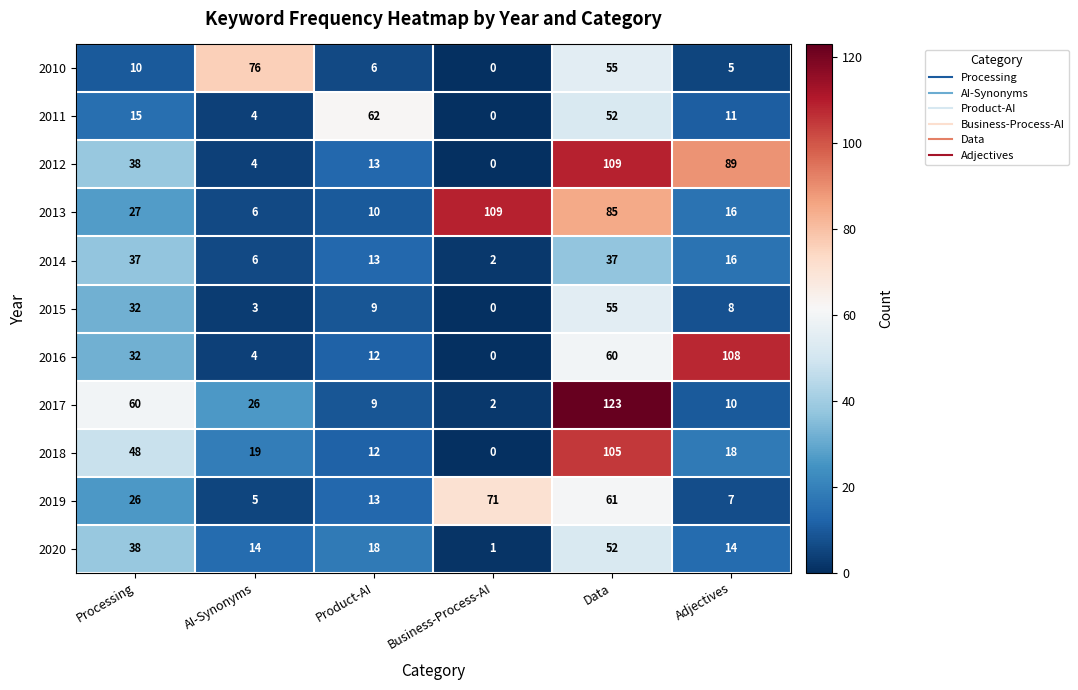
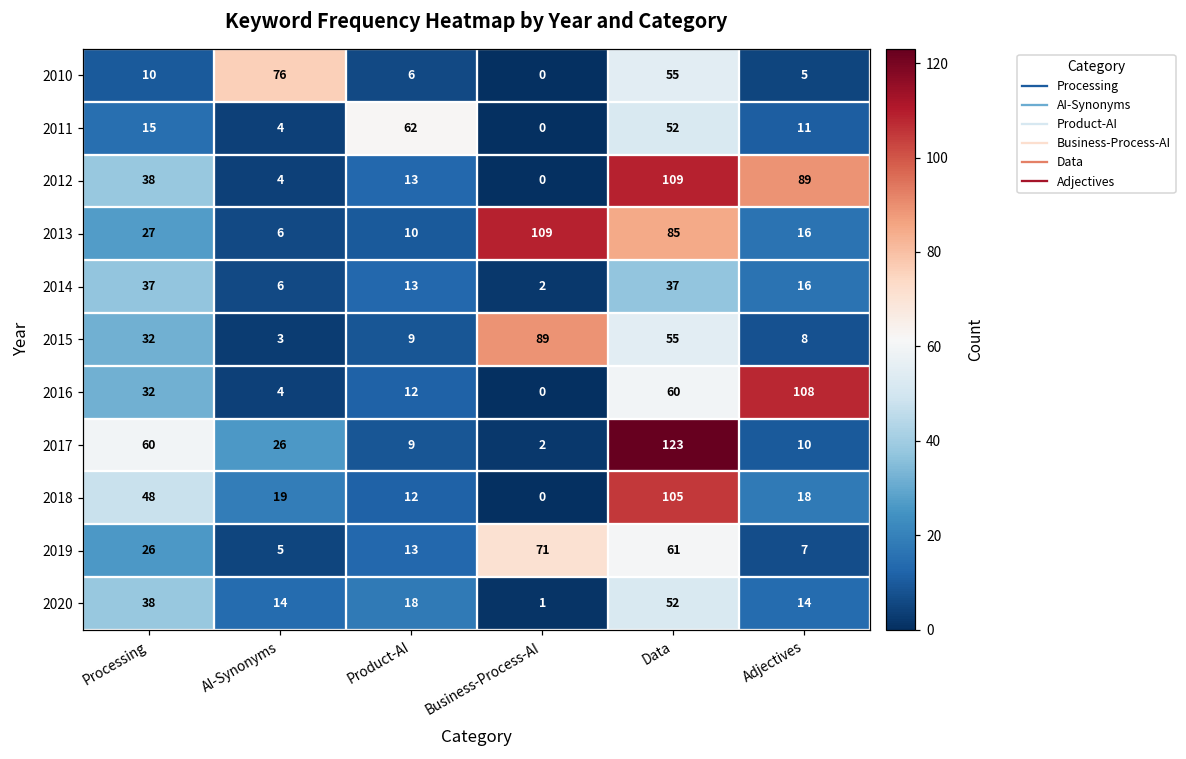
2015, Business-Process-AI: 0 -> 89
